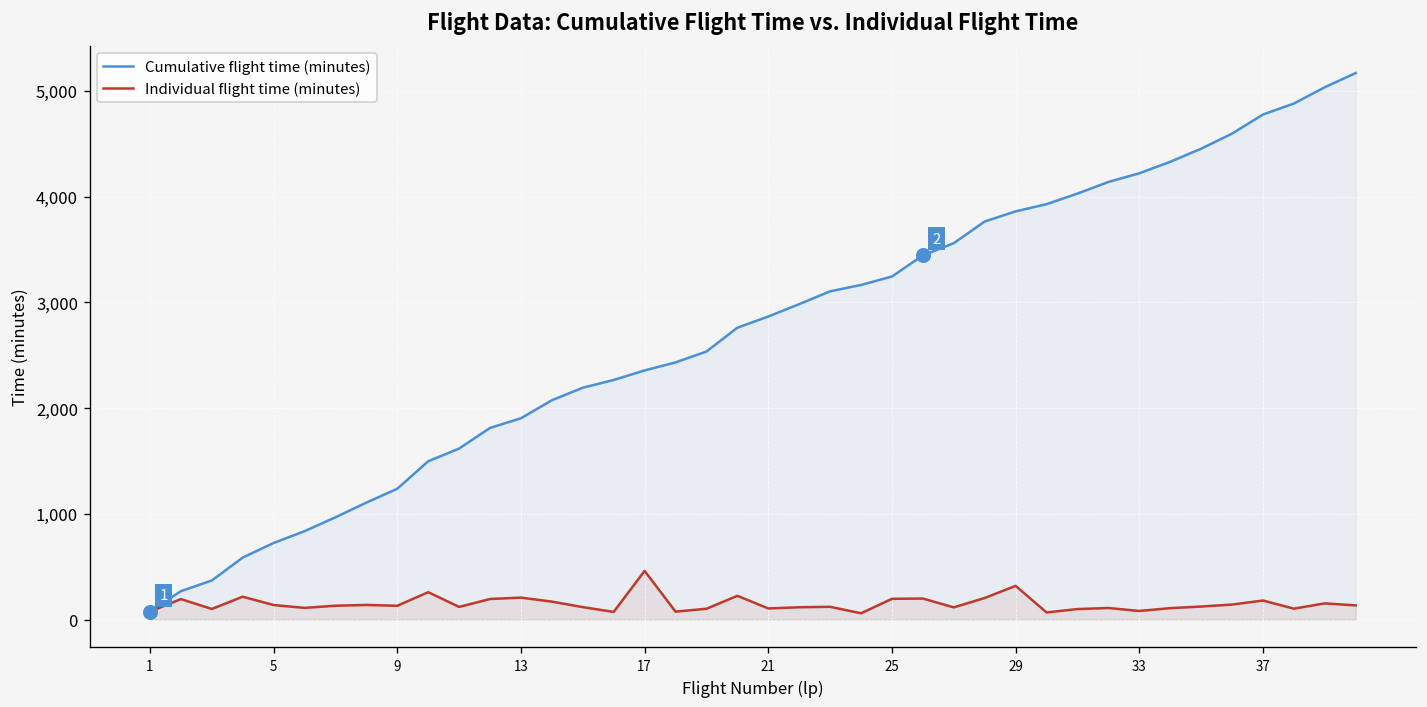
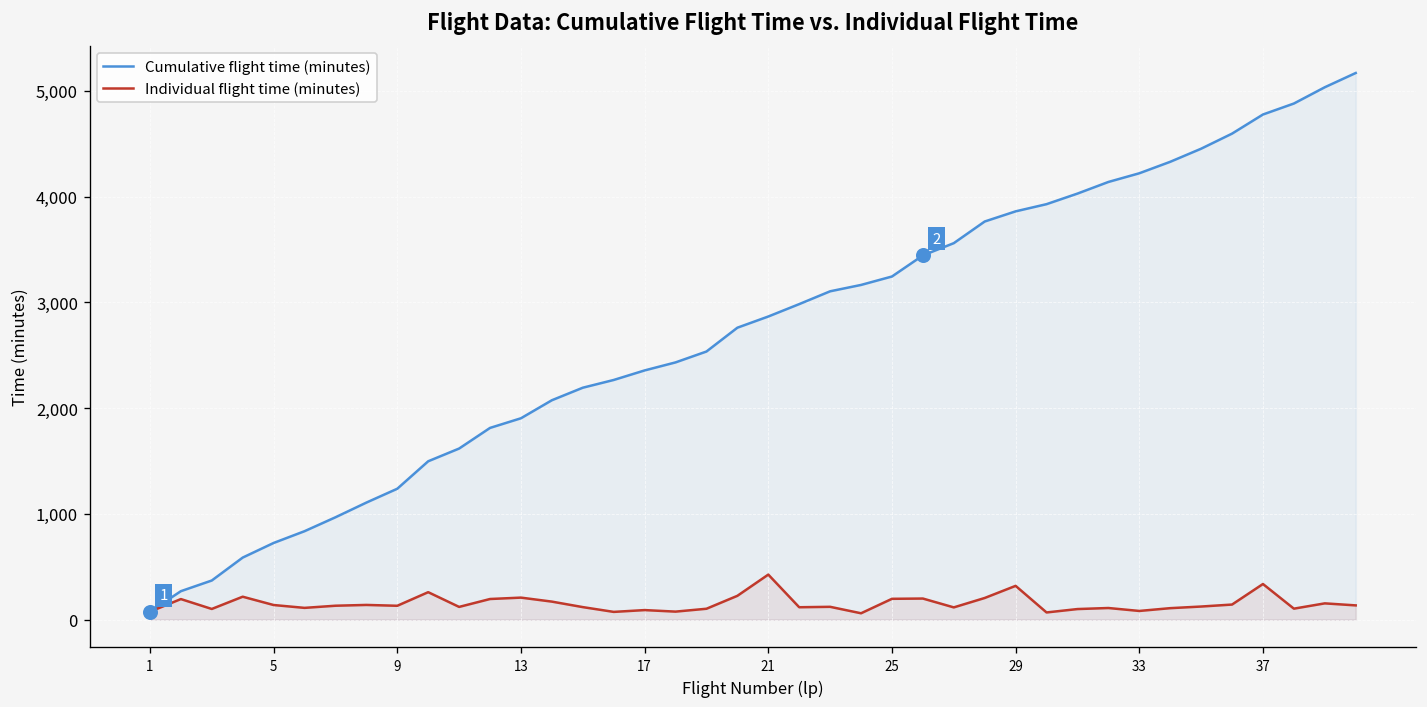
Individual flight time (minutes), 17: 500 -> 100
Individual flight time (minutes), 21: 100 -> 400
Individual flight time (minutes), 37: 200 -> 300
